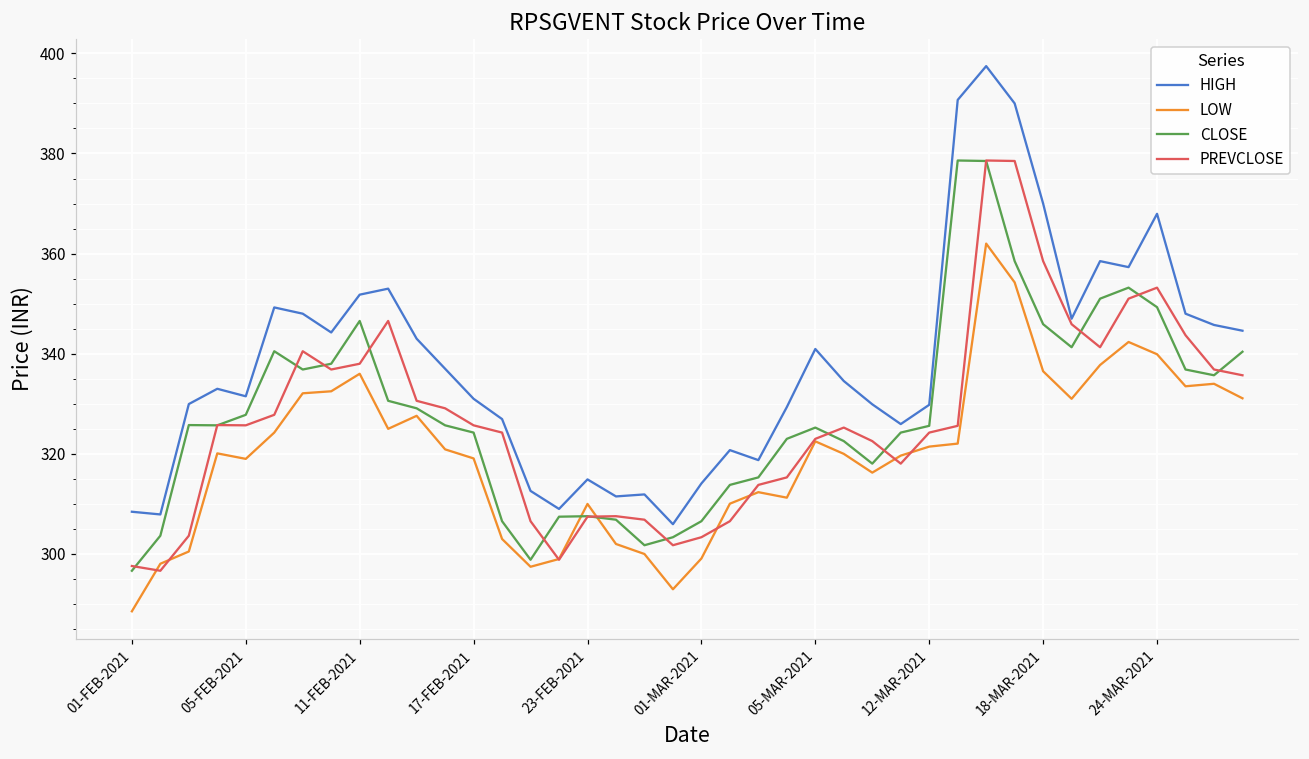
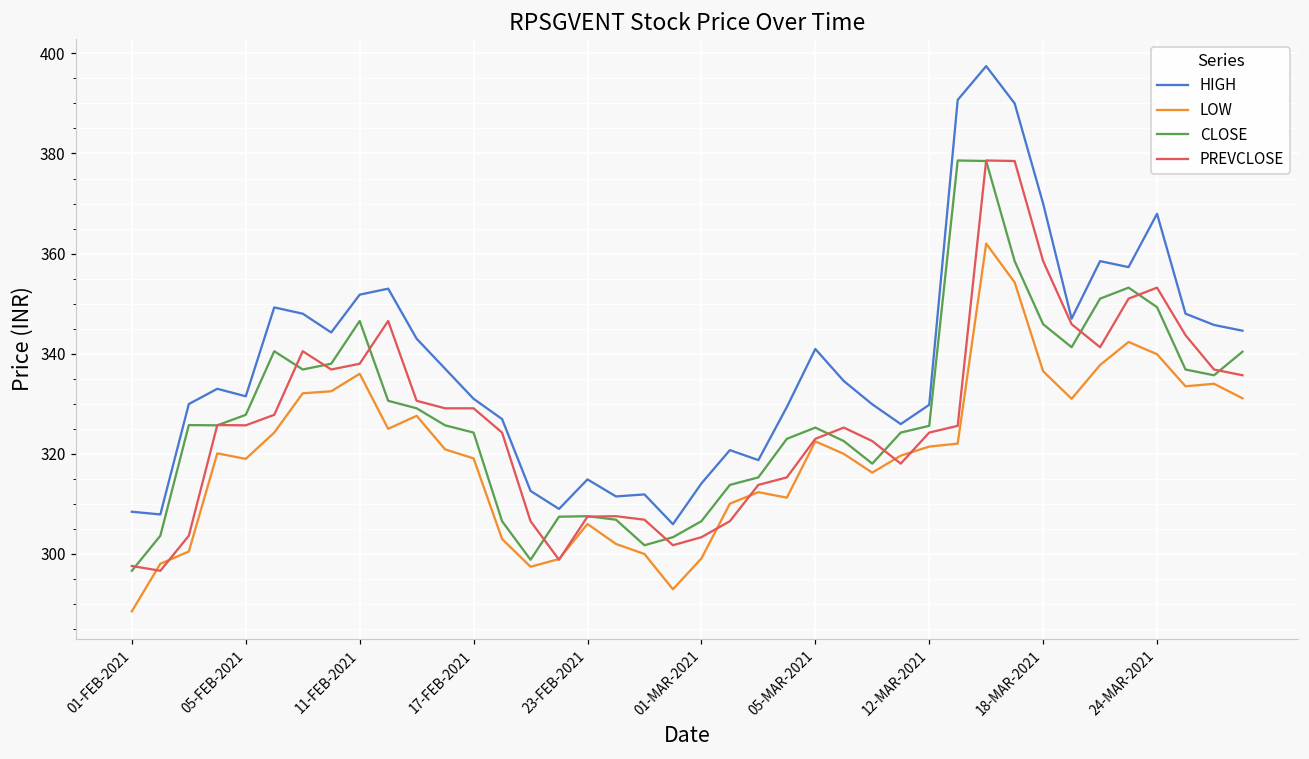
PREVCLOSE, 17-FEB-2021: 326 -> 329
LOW, 23-FEB-2021: 310 -> 306
